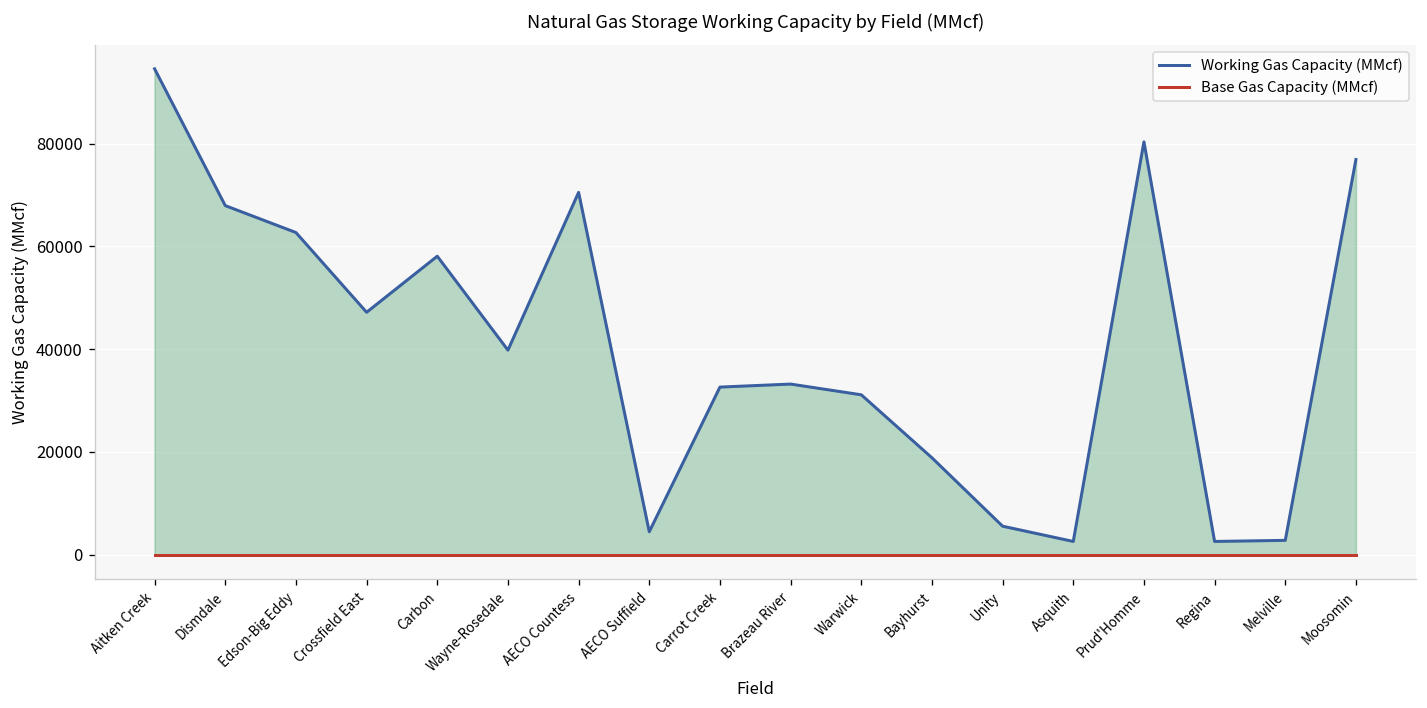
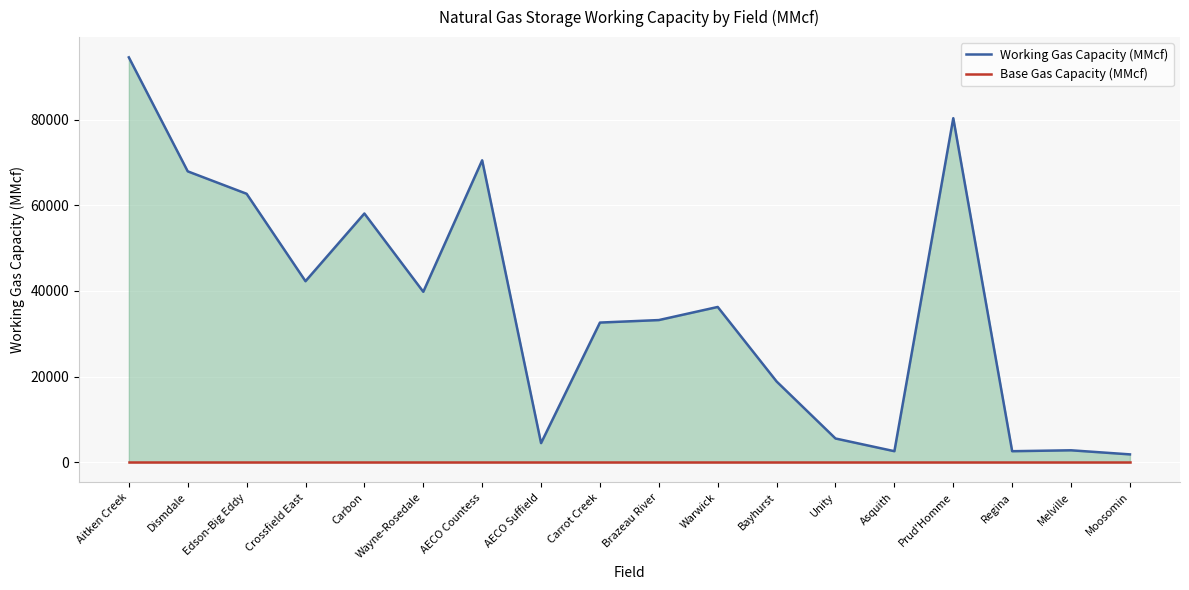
Working Gas Capacity (MMcf), Crossfield East: 47000 -> 42000
Working Gas Capacity (MMcf), Warwick: 31000 -> 36000
Working Gas Capacity (MMcf), Moosomin: 77000 -> 2000
